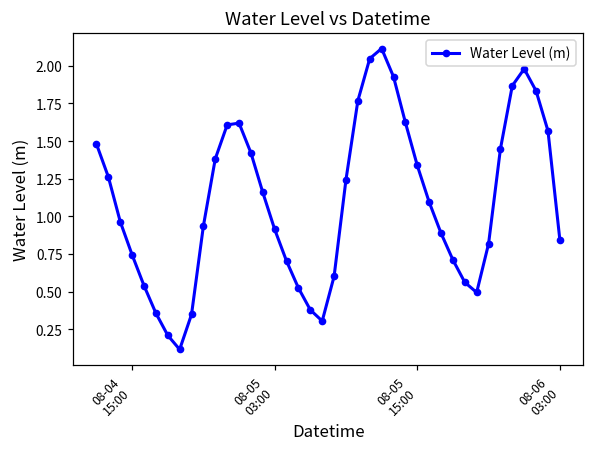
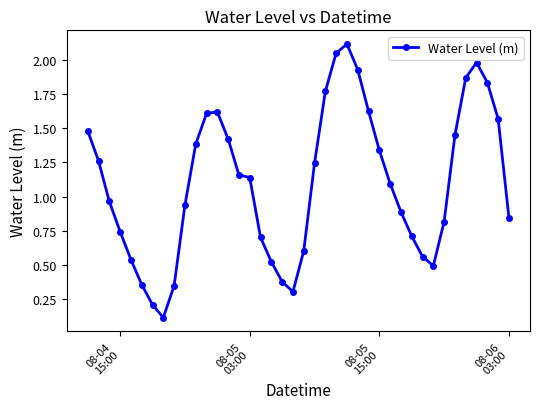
08-05 03:00: 0.91 -> 1.14
